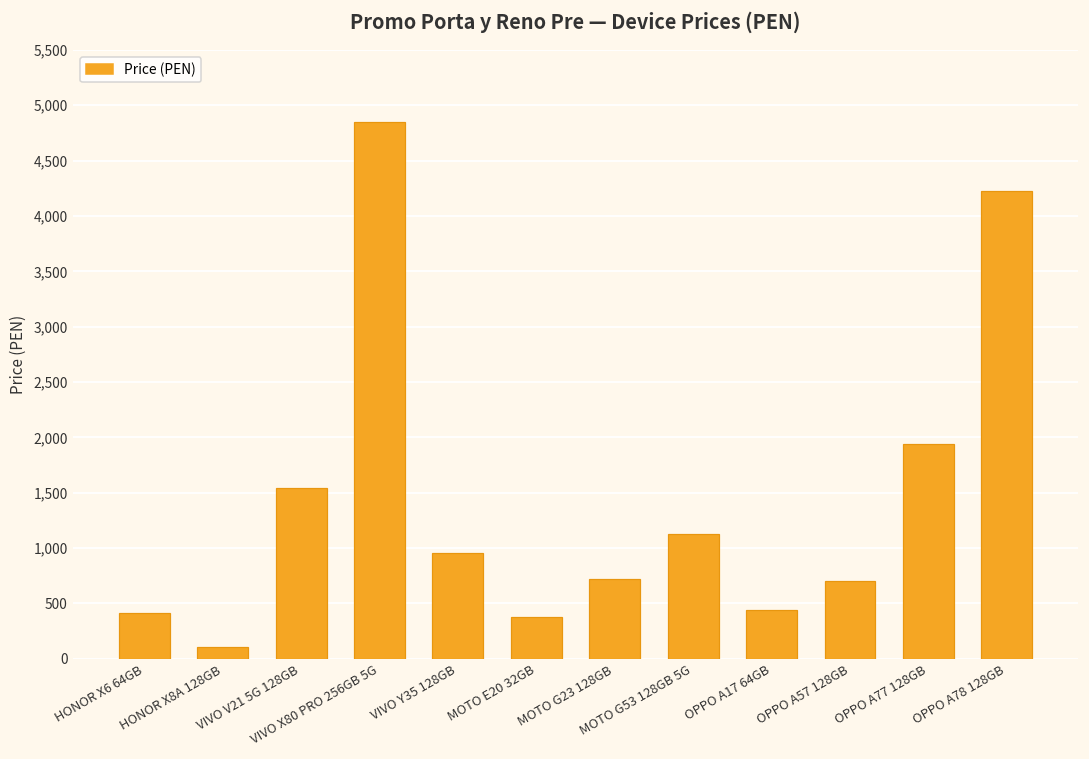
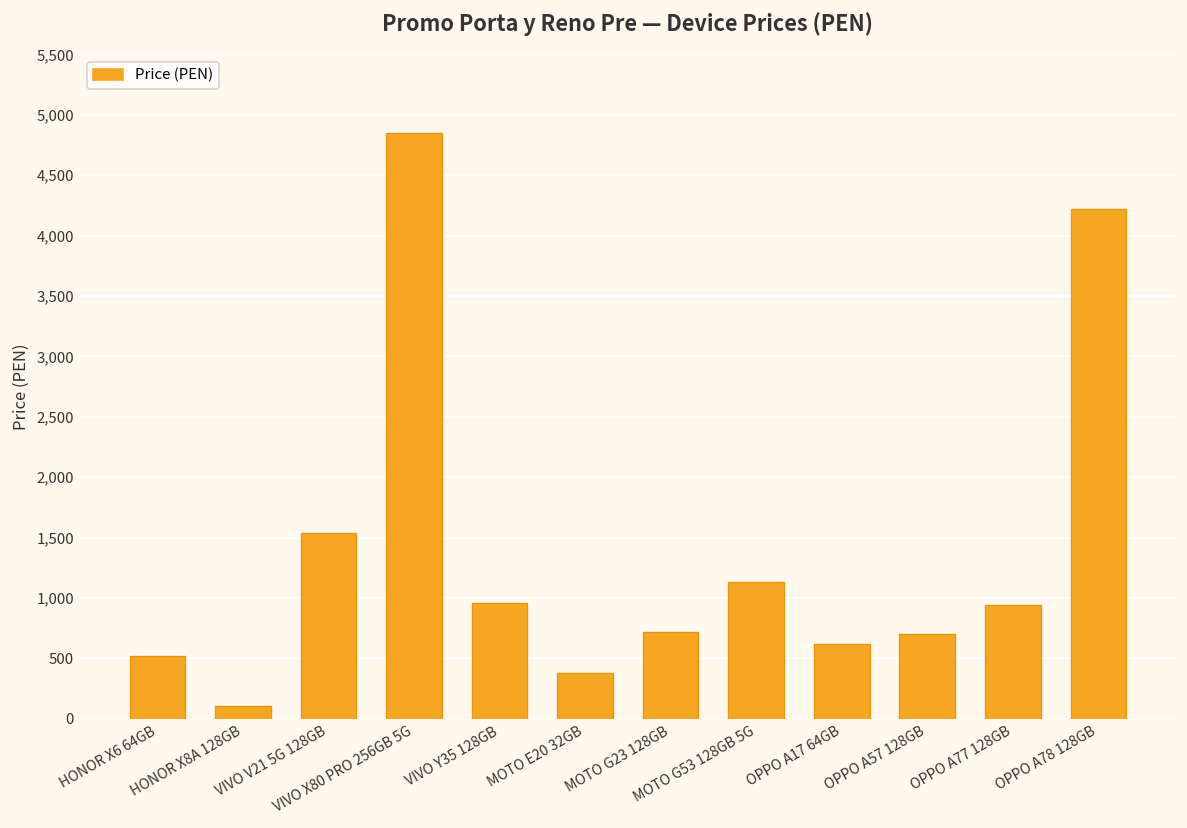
HONOR X6 64GB: 410 -> 520
OPPO A17 64GB: 440 -> 620
OPPO A77 128GB: 1,940 -> 940
